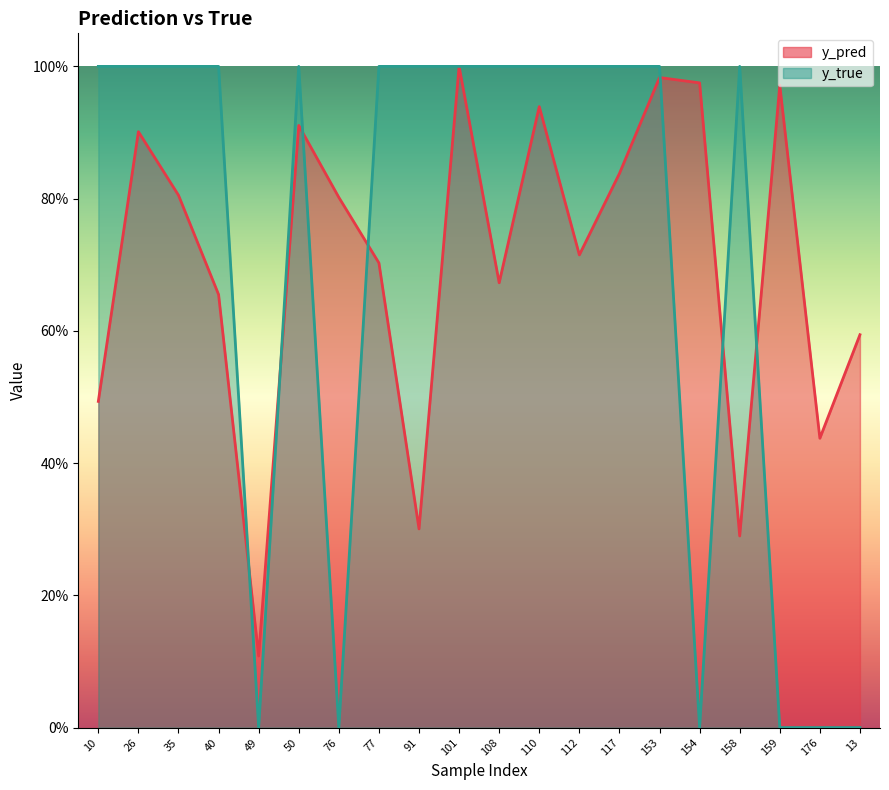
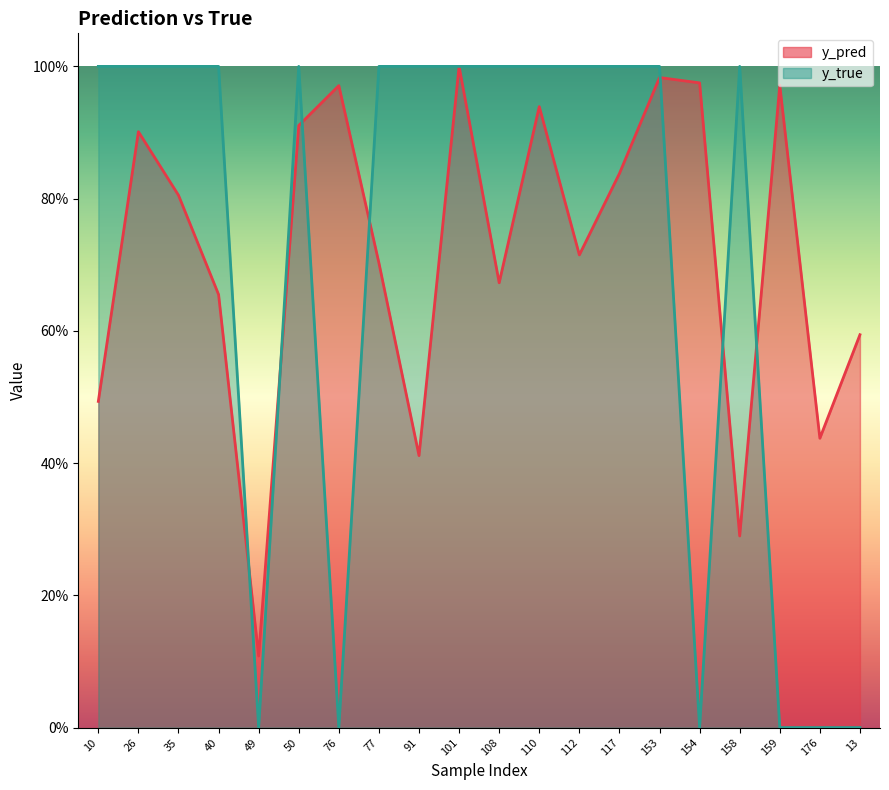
y_pred, 76: 80% -> 97%
y_pred, 91: 30% -> 41%
